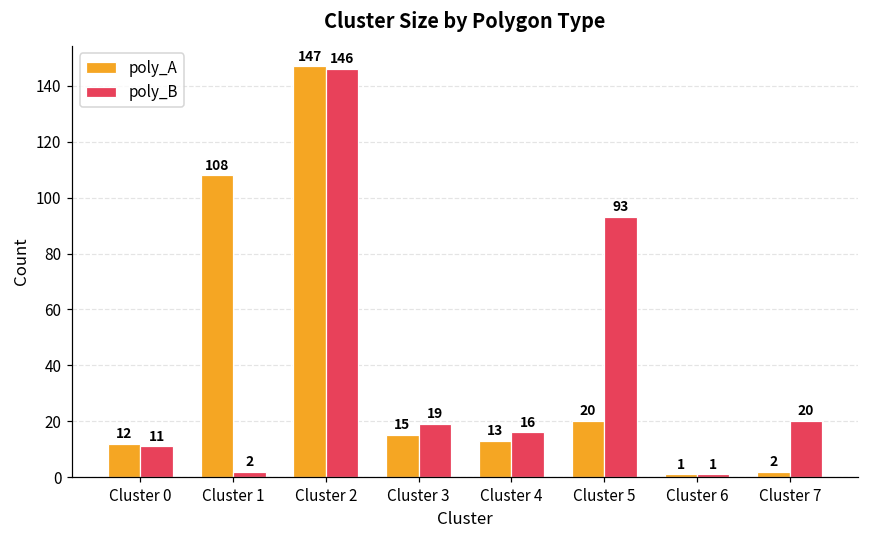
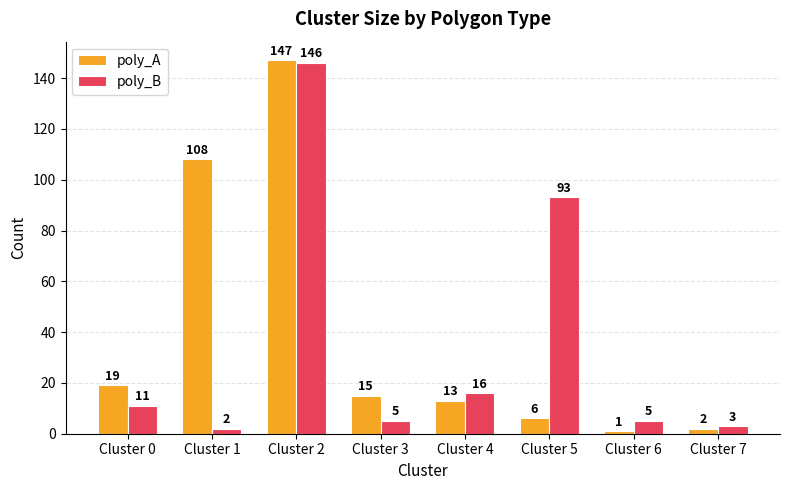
poly_A, Cluster 0: 12 -> 19
poly_B, Cluster 3: 19 -> 5
poly_A, Cluster 5: 20 -> 6
poly_B, Cluster 6: 1 -> 5
poly_B, Cluster 7: 20 -> 3
